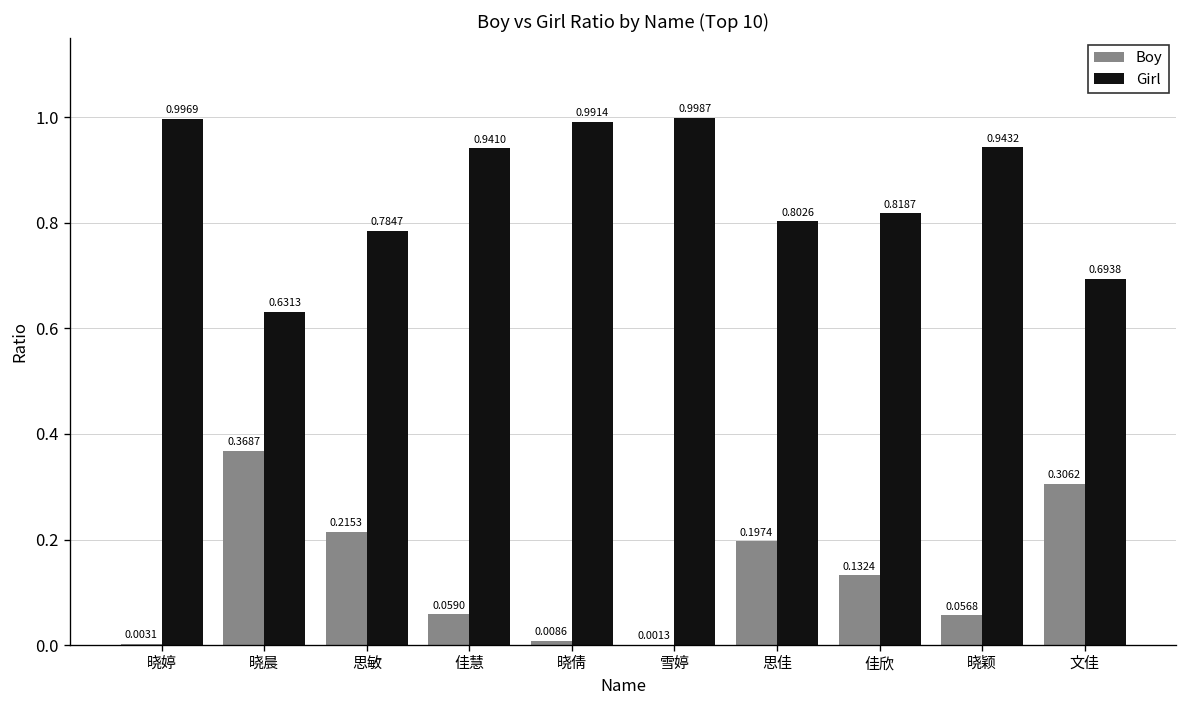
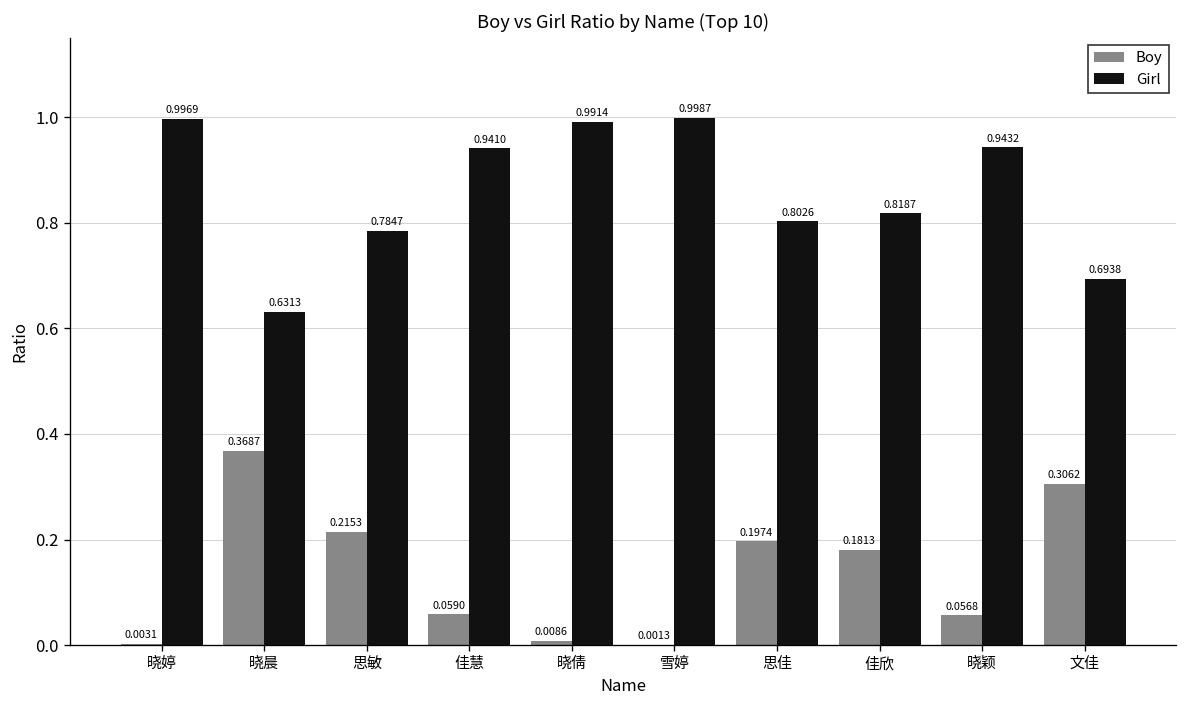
Boy, 佳欣: 0.1324 -> 0.1813
